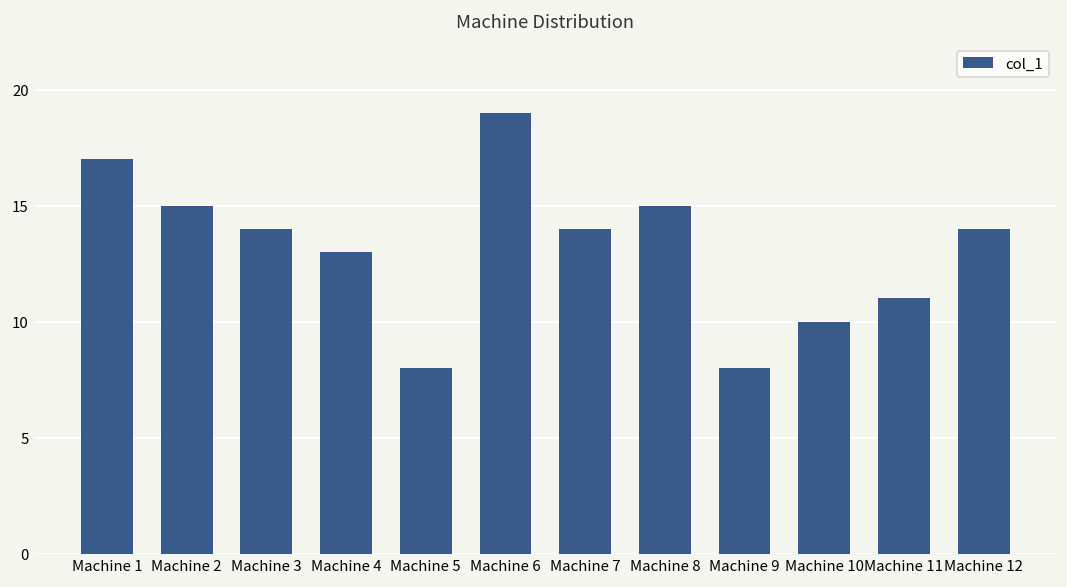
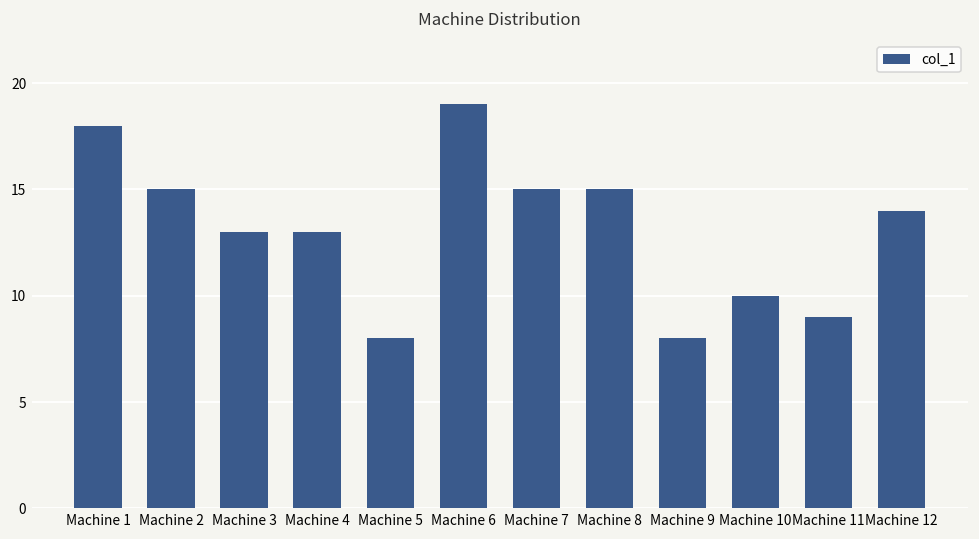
Machine 1: 17 -> 18
Machine 3: 14 -> 13
Machine 7: 14 -> 15
Machine 11: 11 -> 9
